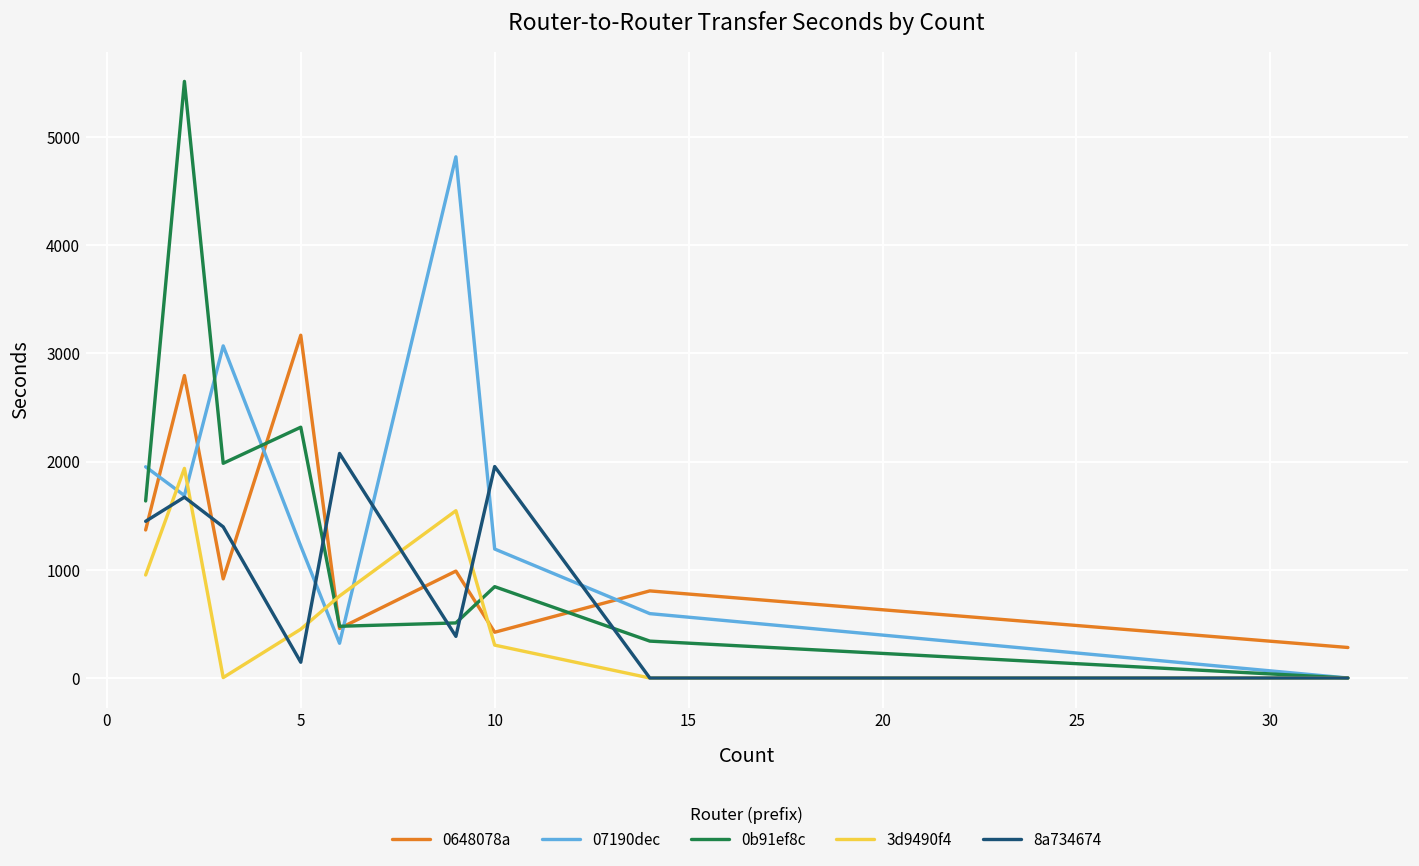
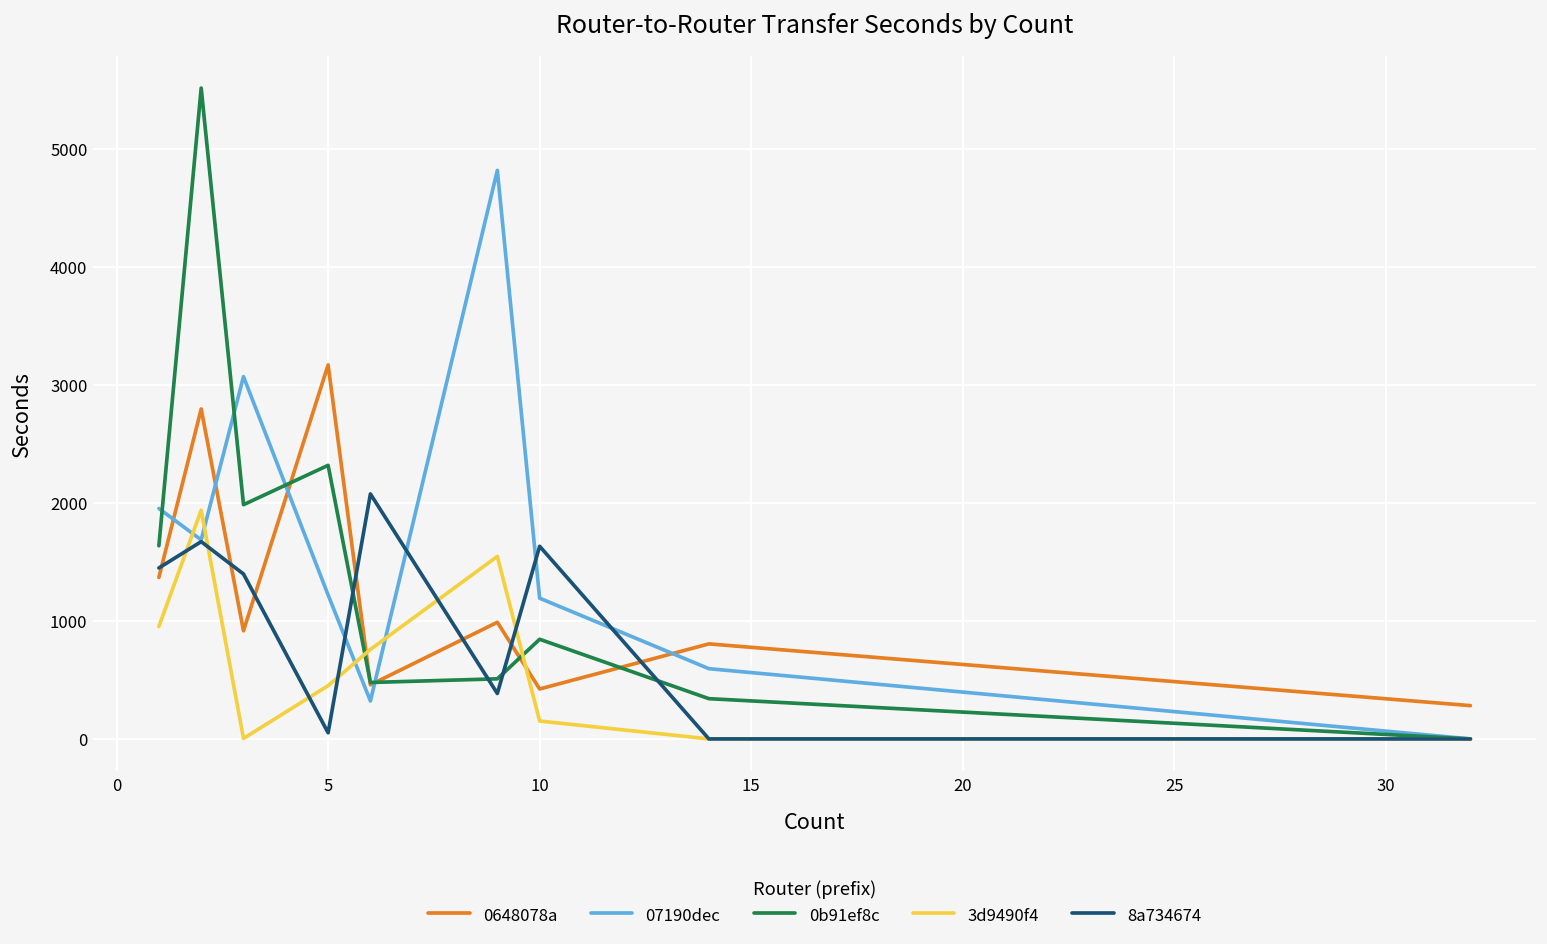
8a734674, 5: 150 -> 50
3d9490f4, 10: 300 -> 200
8a734674, 10: 2000 -> 1600
